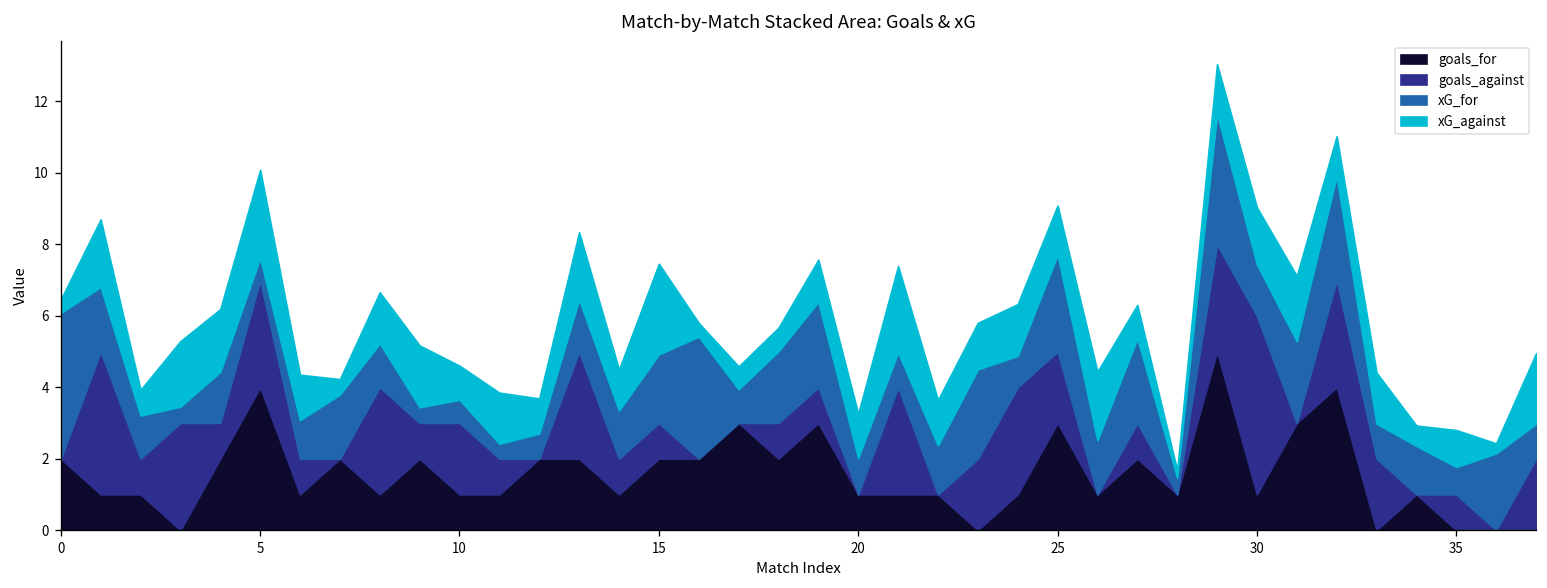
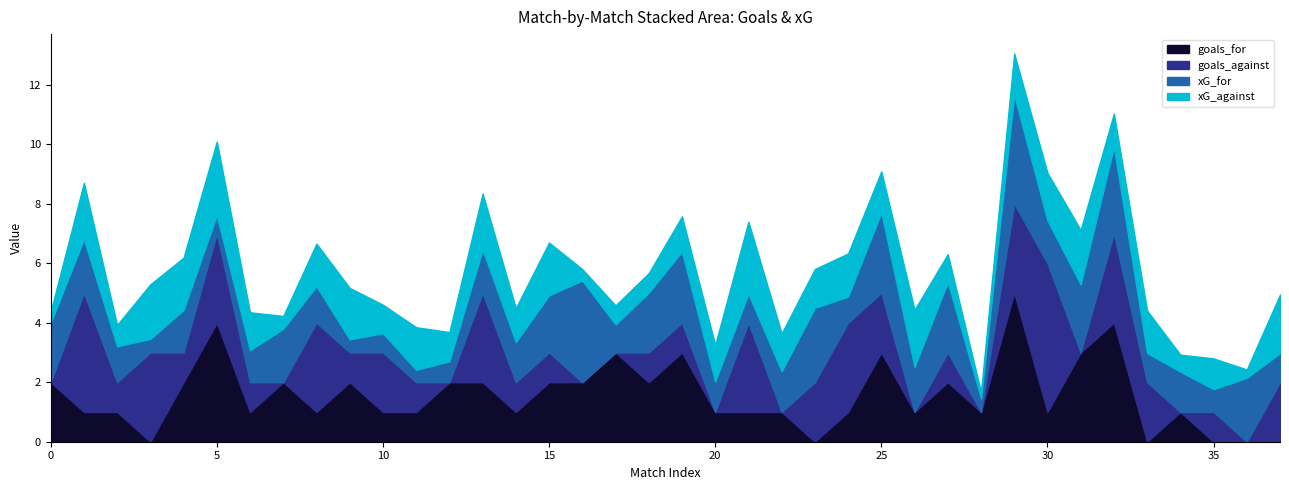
xG_for, 0: 4.1 -> 2.0
xG_against, 15: 2.5 -> 1.8
